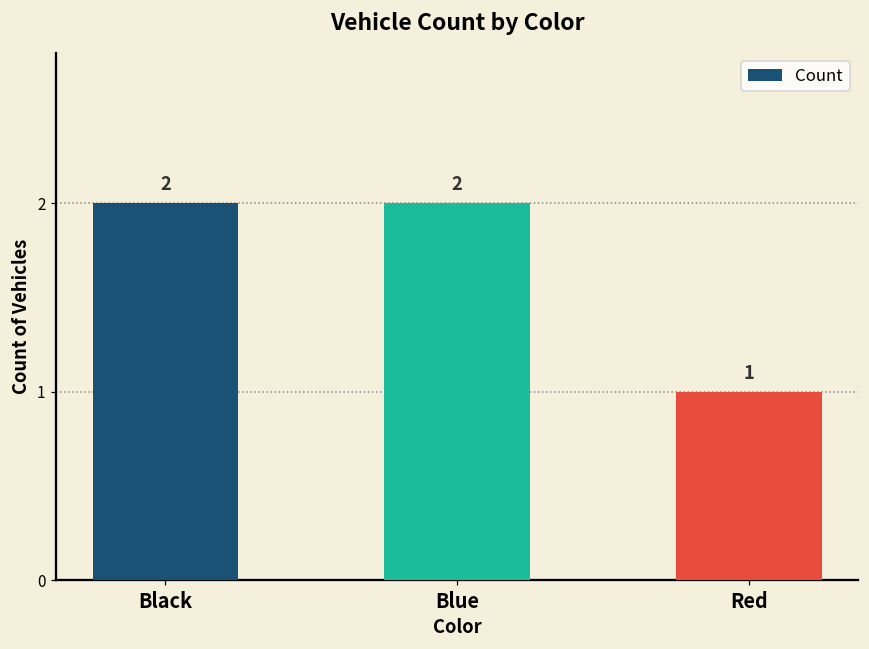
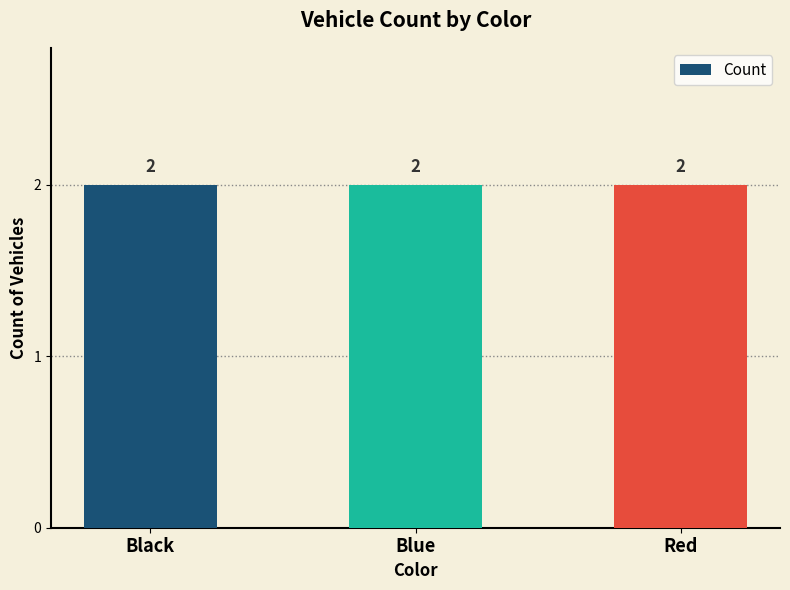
Red: 1 -> 2
